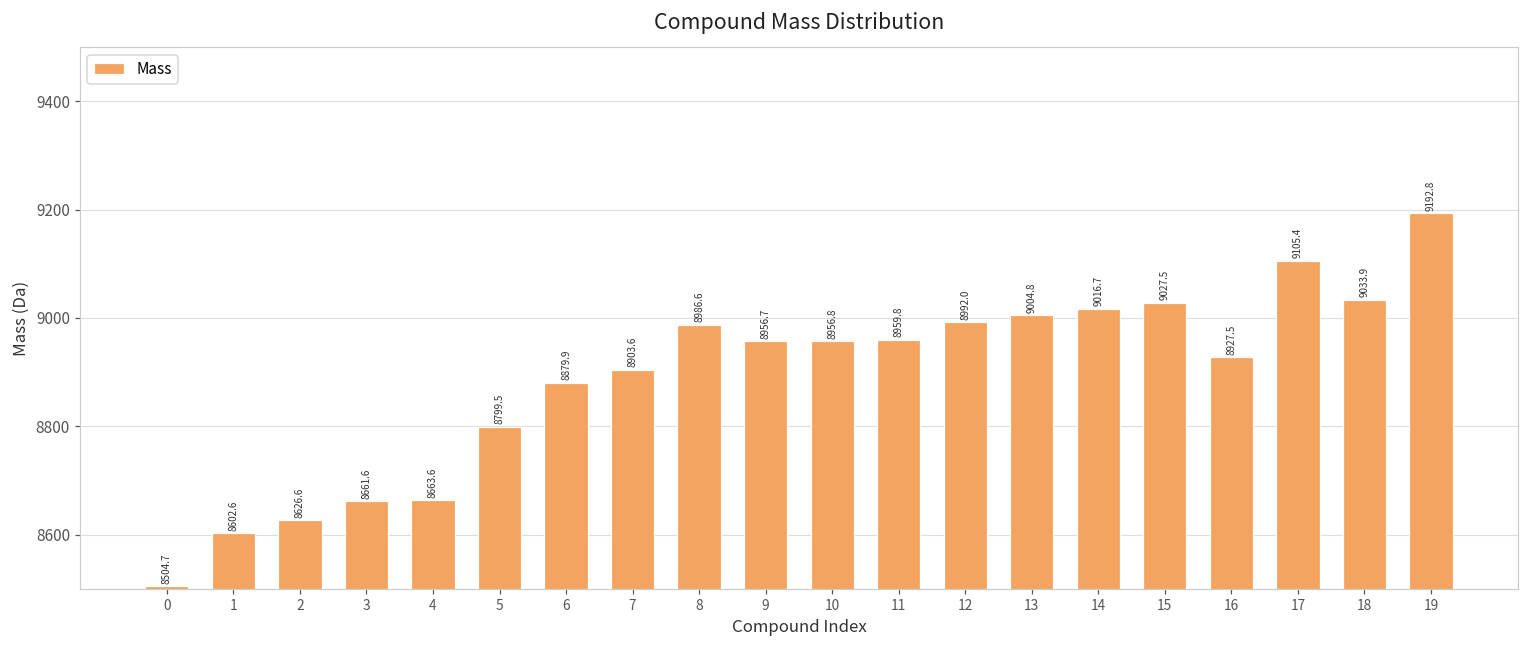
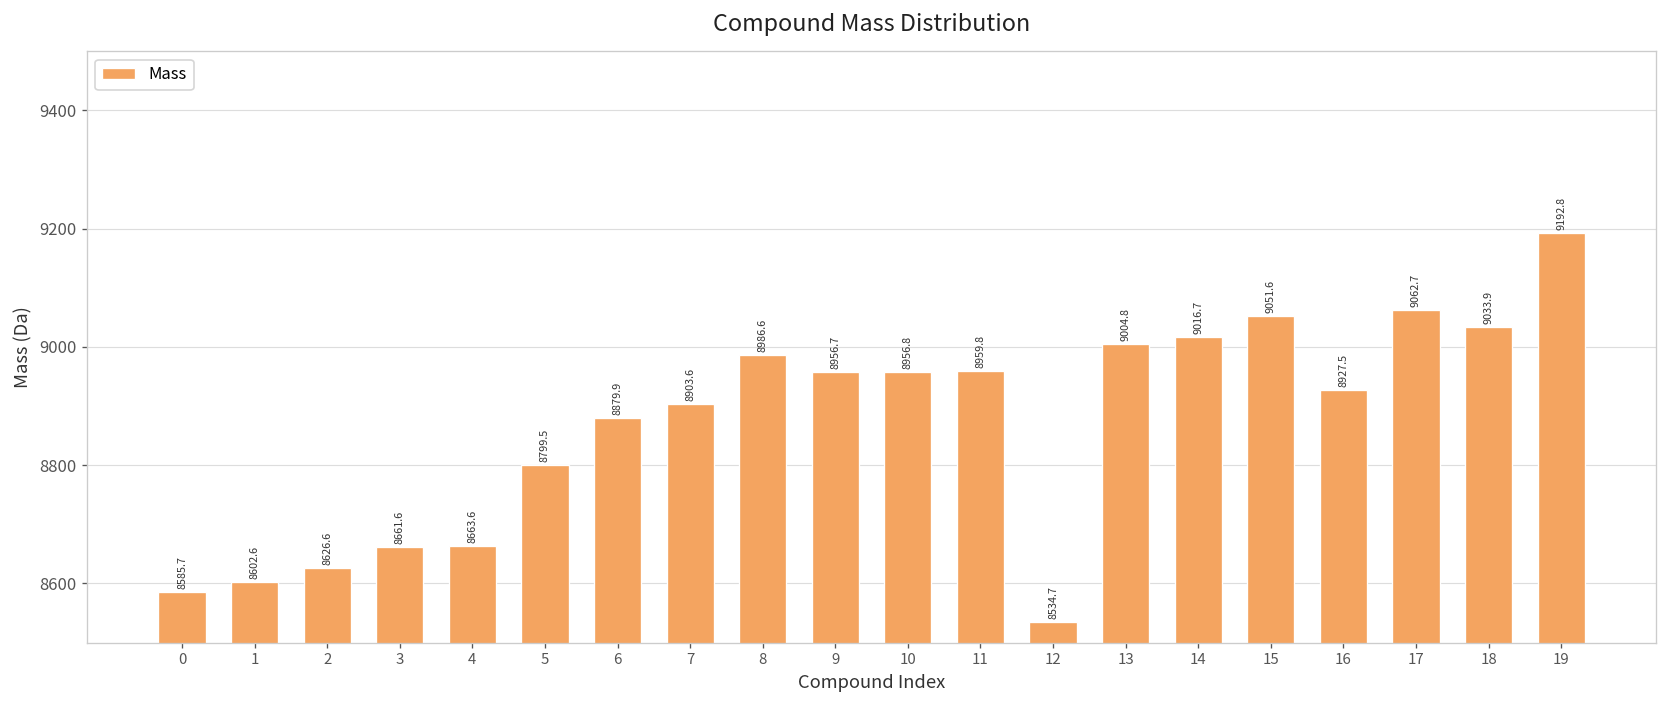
0: 8504.7 -> 8585.7
12: 8992.0 -> 8534.7
15: 9027.5 -> 9051.6
17: 9105.4 -> 9062.7
